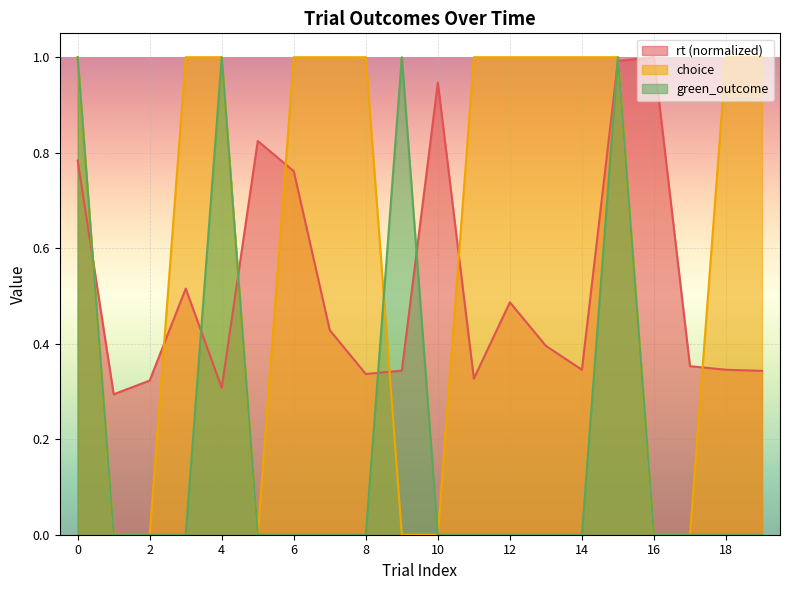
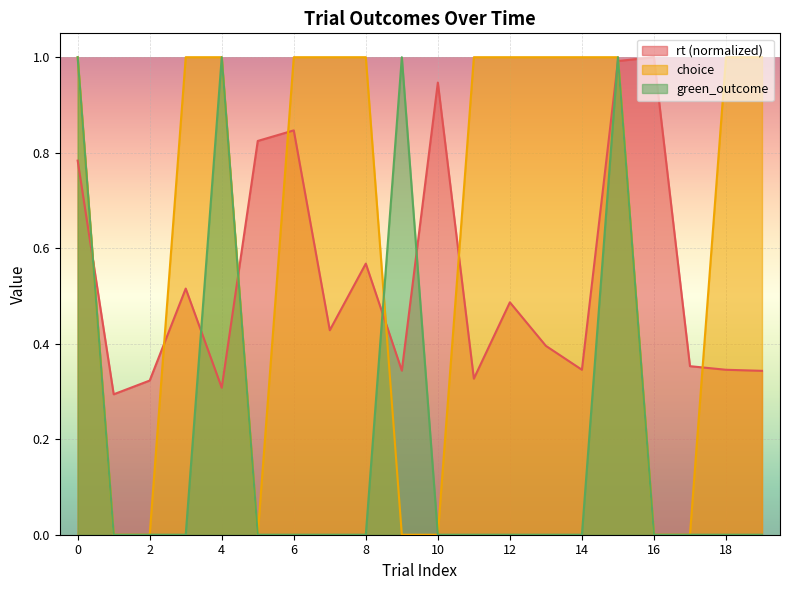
rt (normalized), 6: 0.76 -> 0.85
rt (normalized), 8: 0.34 -> 0.57
